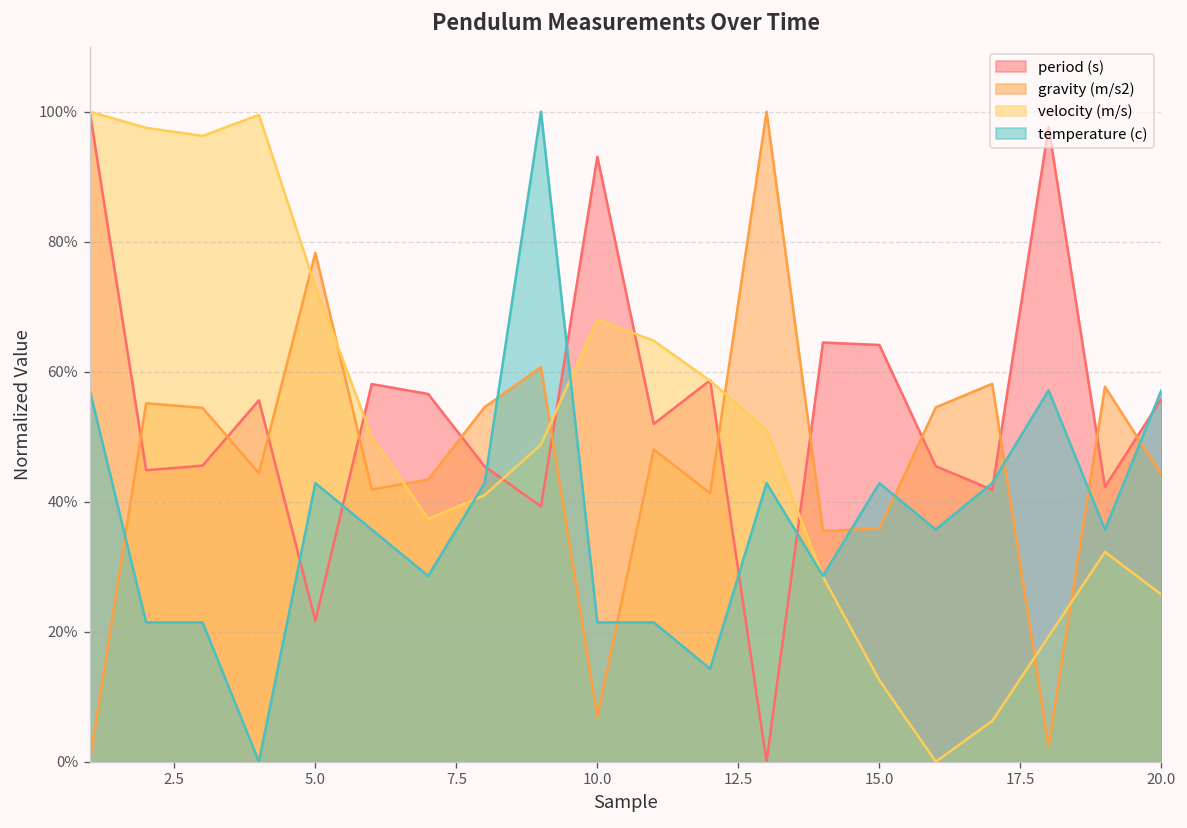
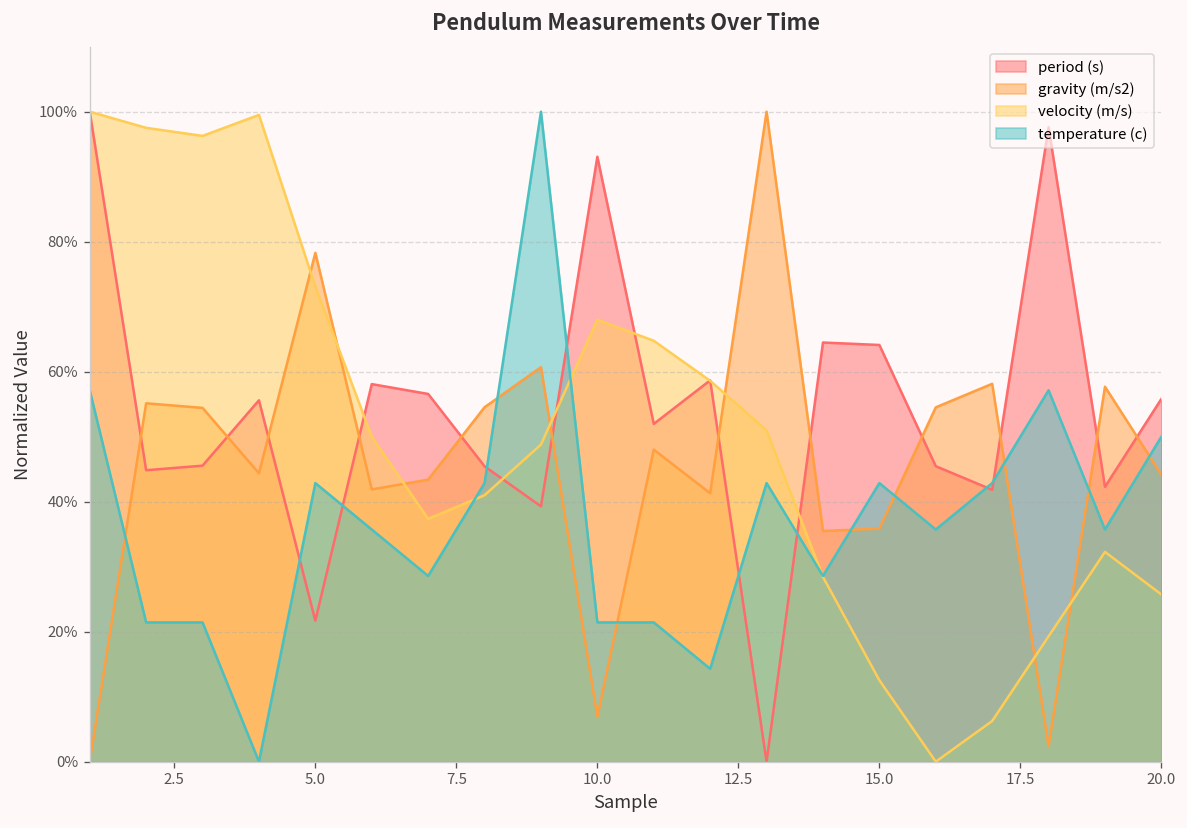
temperature (c), 20.0: 57% -> 50%
